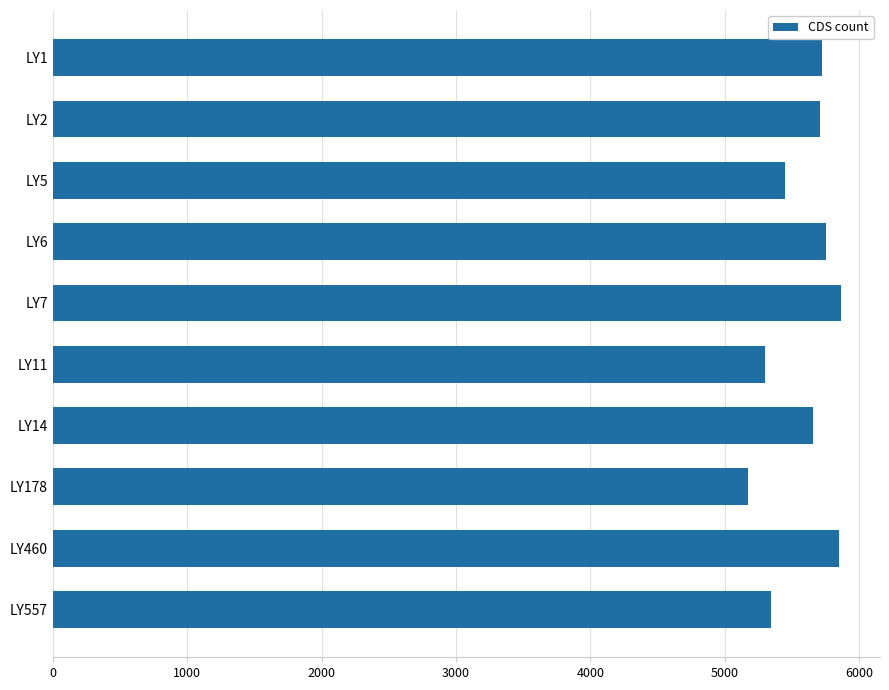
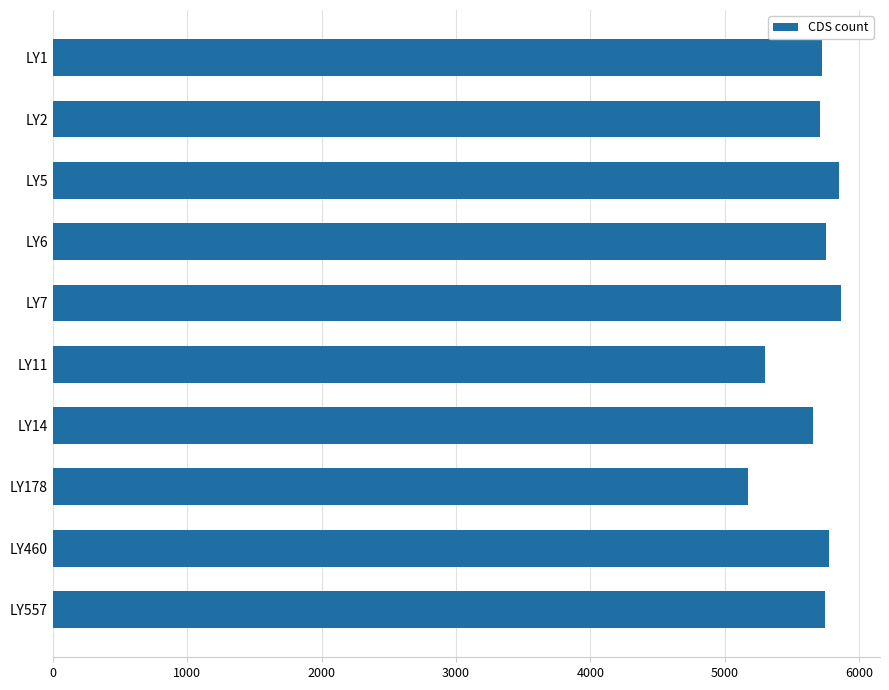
LY5: 5450 -> 5850
LY460: 5850 -> 5770
LY557: 5340 -> 5750
